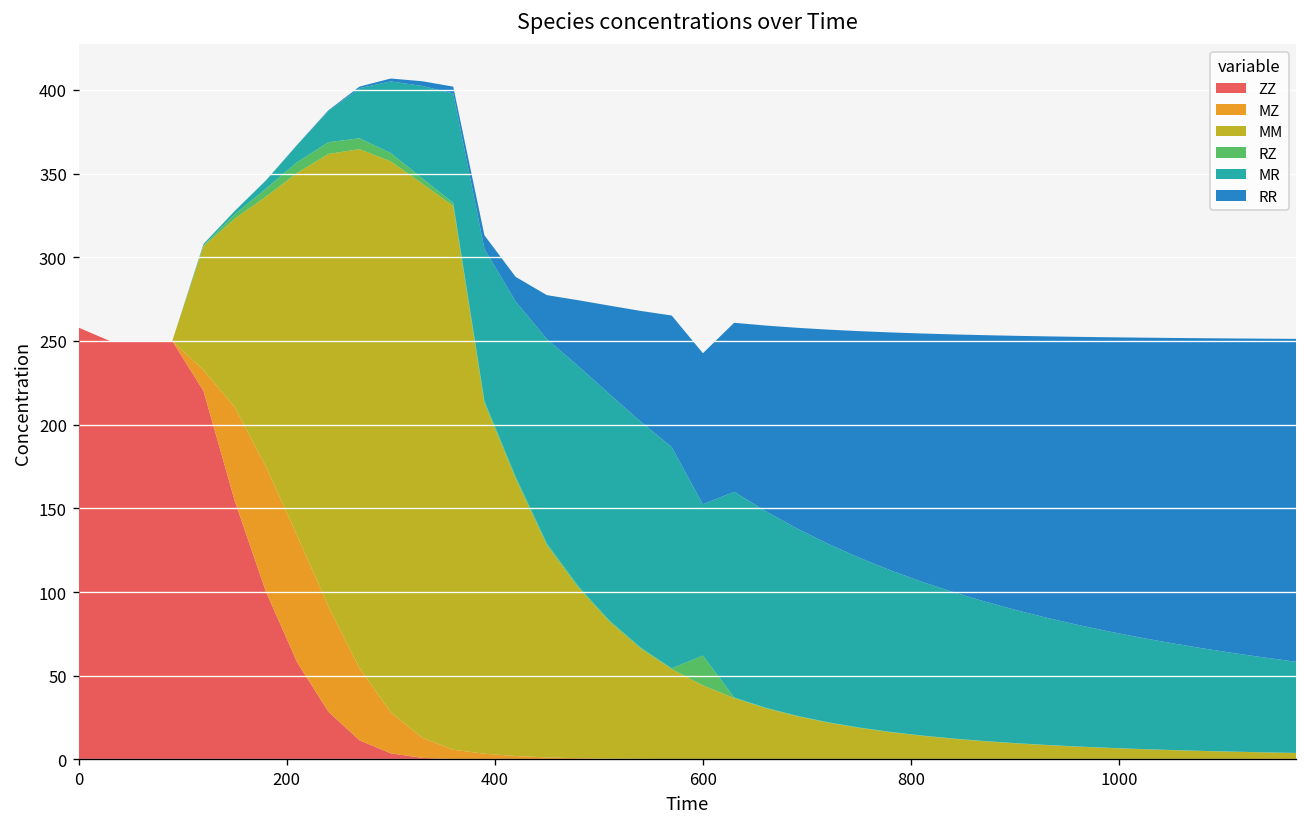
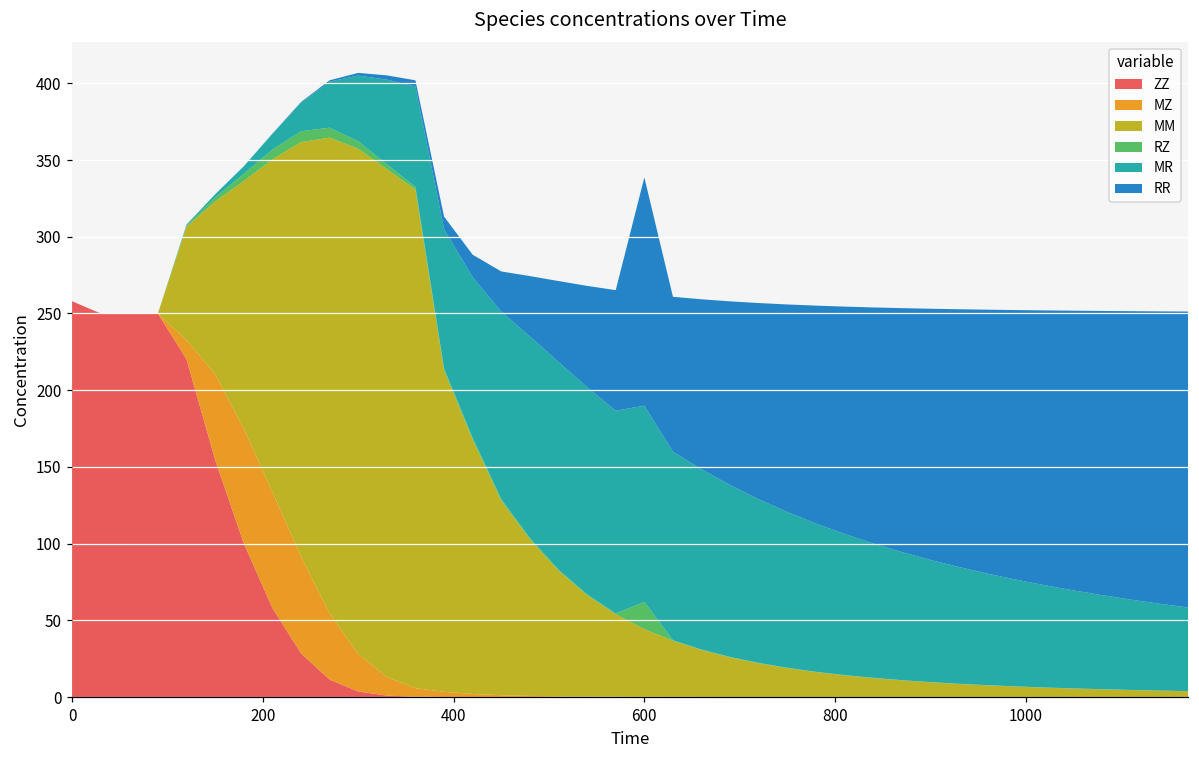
MR, 600: 90 -> 128
RR, 600: 90 -> 149
